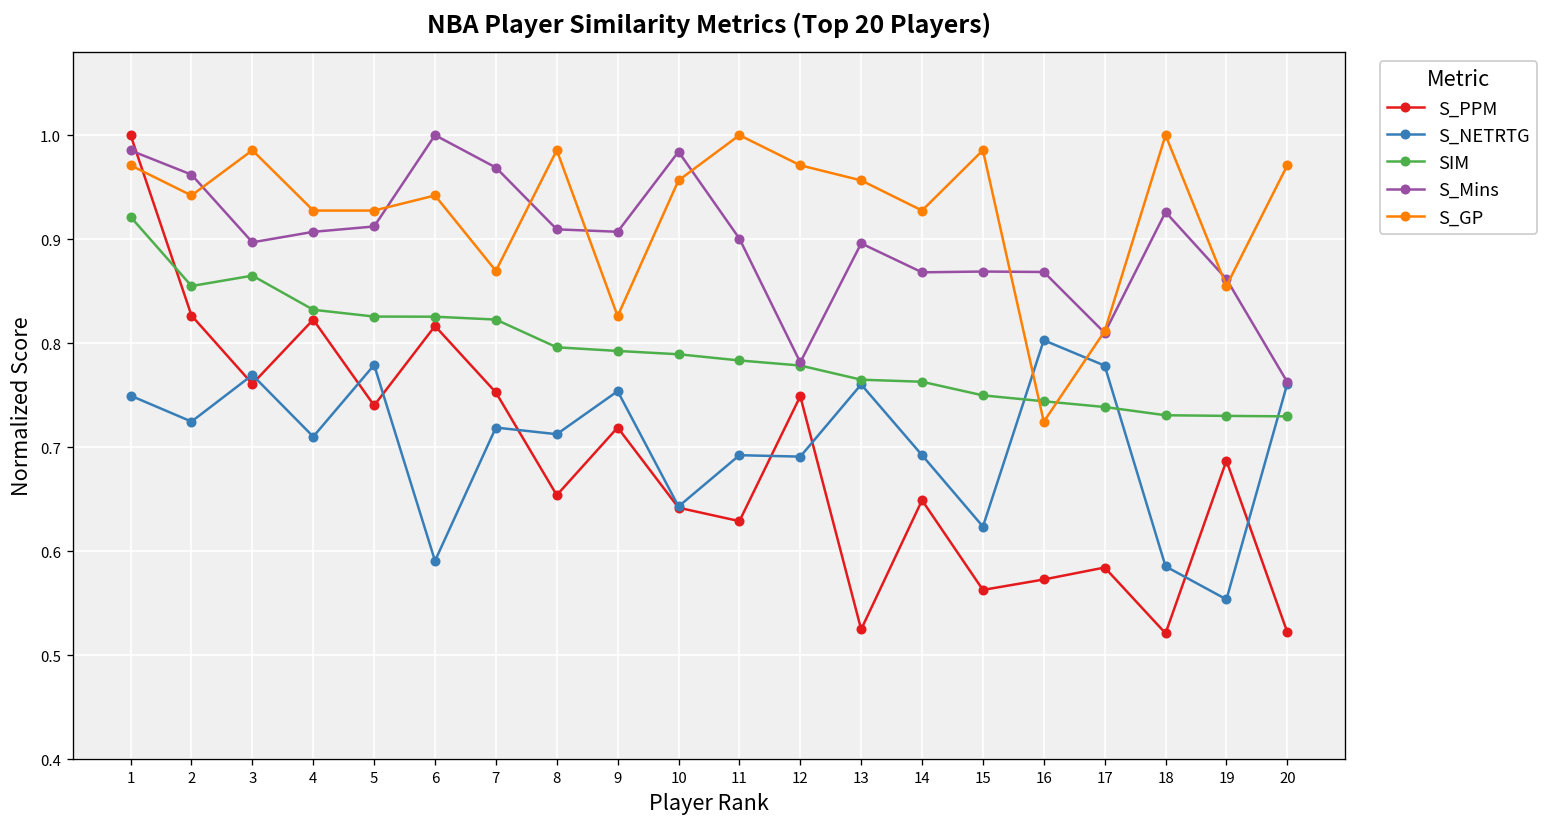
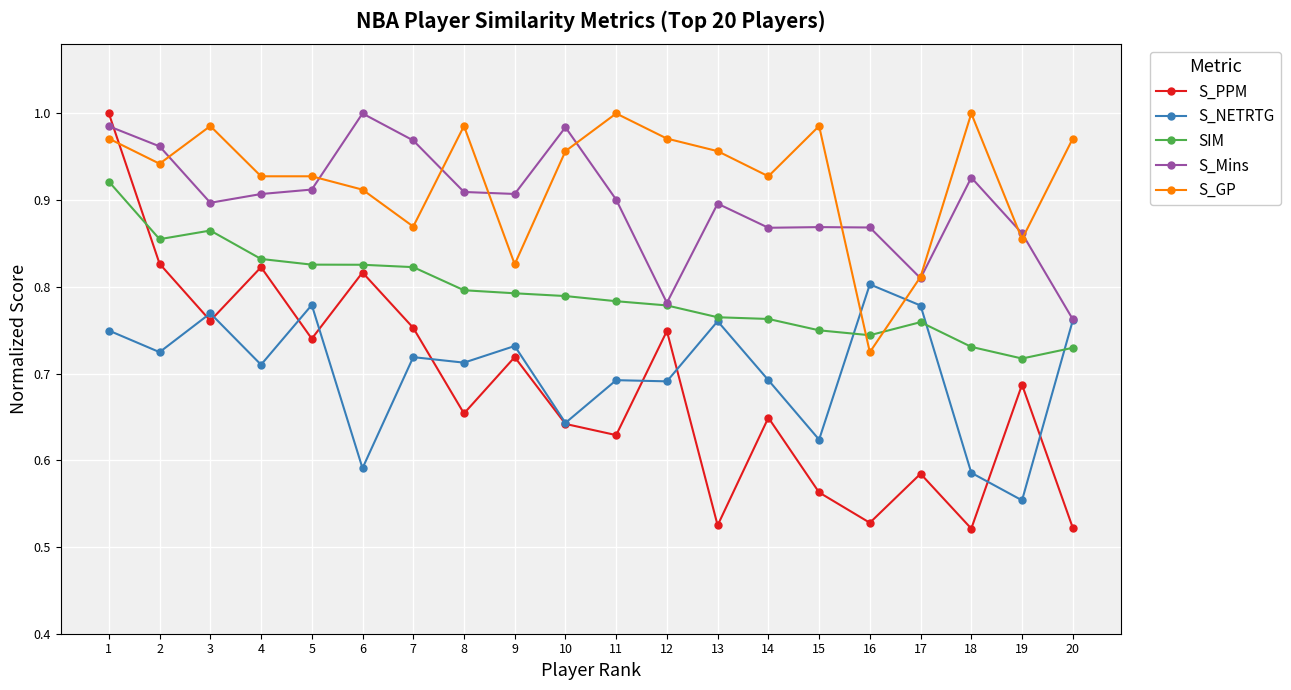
S_GP, 6: 0.94 -> 0.91
S_NETRTG, 9: 0.75 -> 0.73
S_PPM, 16: 0.57 -> 0.53
SIM, 17: 0.74 -> 0.76
SIM, 19: 0.73 -> 0.72
